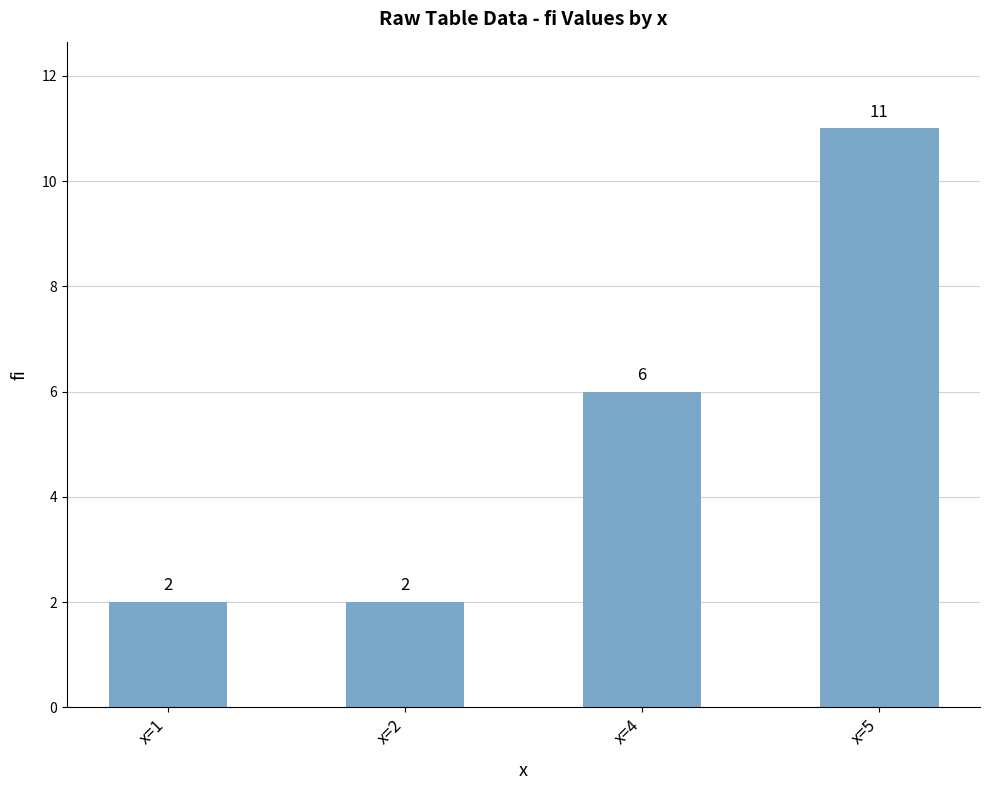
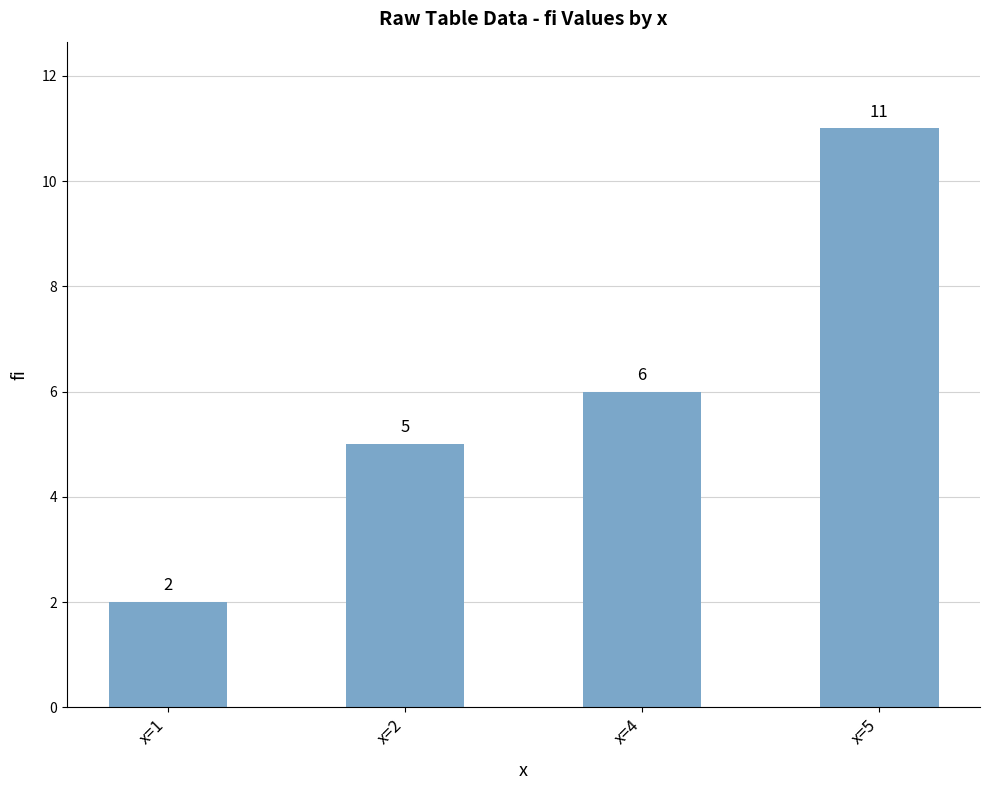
x=2: 2 -> 5
